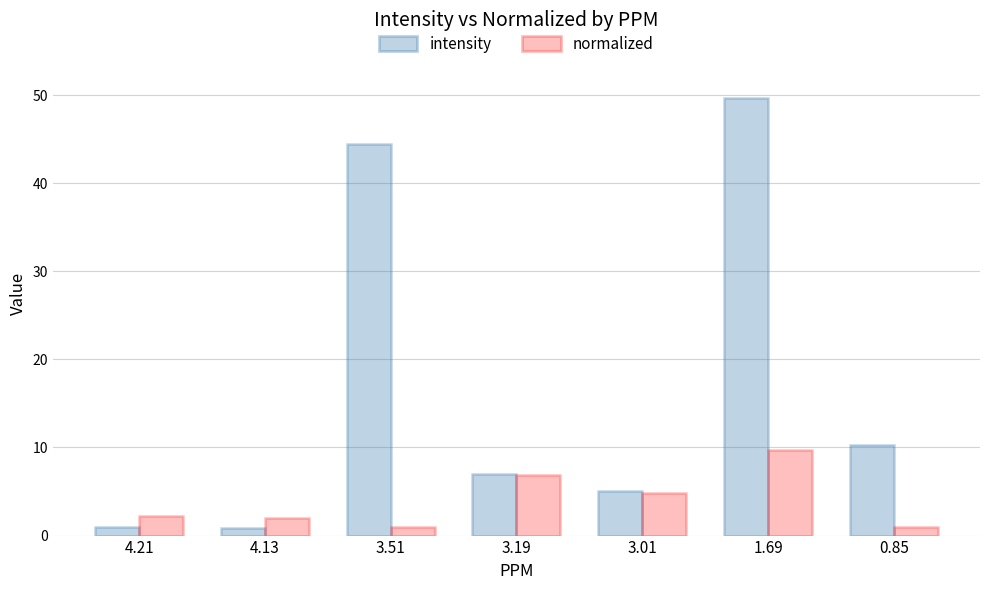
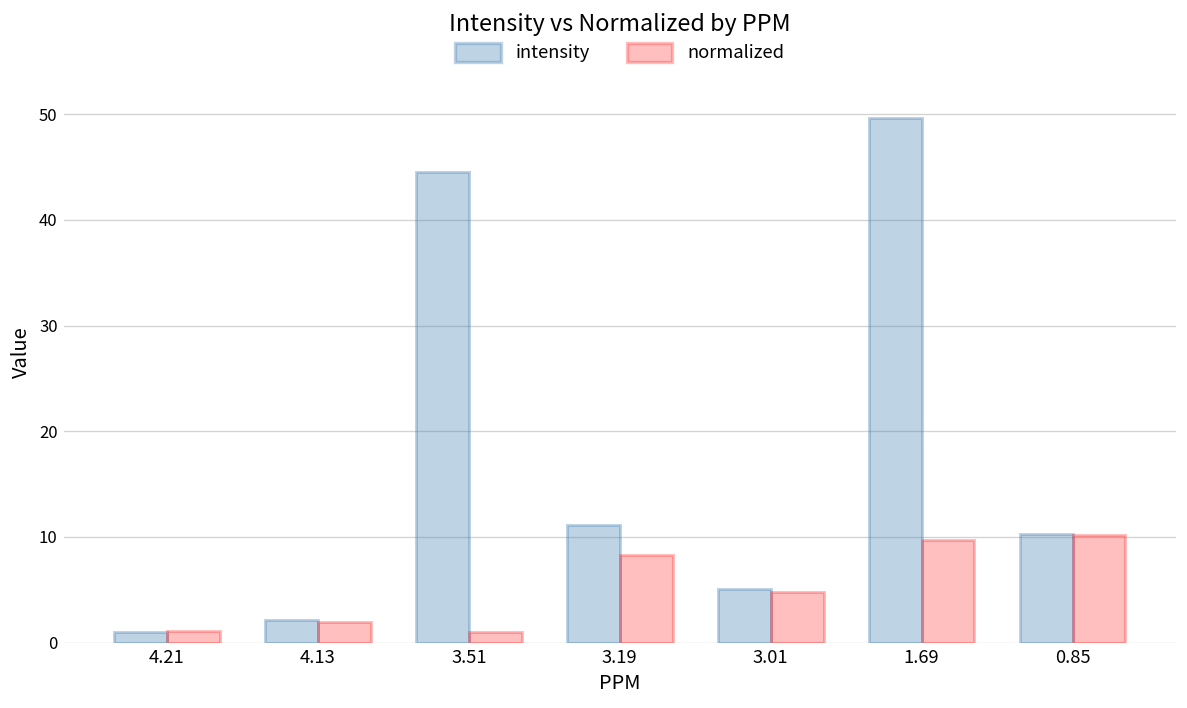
normalized, 4.21: 2 -> 1
intensity, 4.13: 1 -> 2
intensity, 3.19: 7 -> 11
normalized, 3.19: 7 -> 8
normalized, 0.85: 1 -> 10
